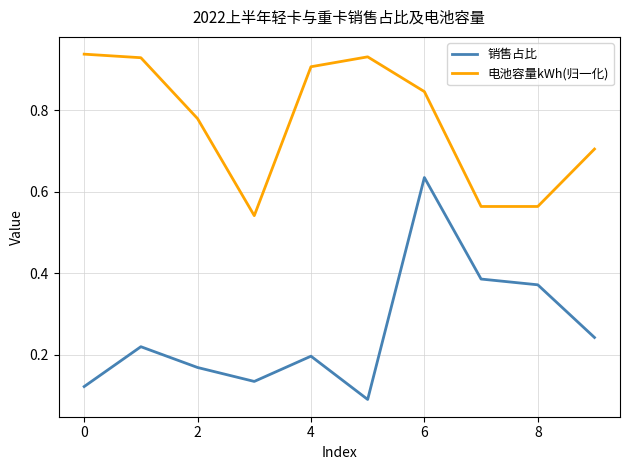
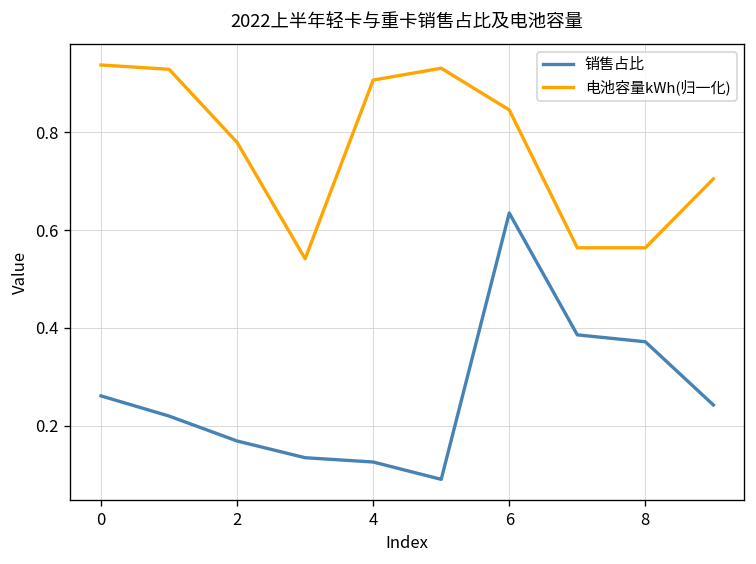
销售占比, 0: 0.12 -> 0.26
销售占比, 4: 0.20 -> 0.13
